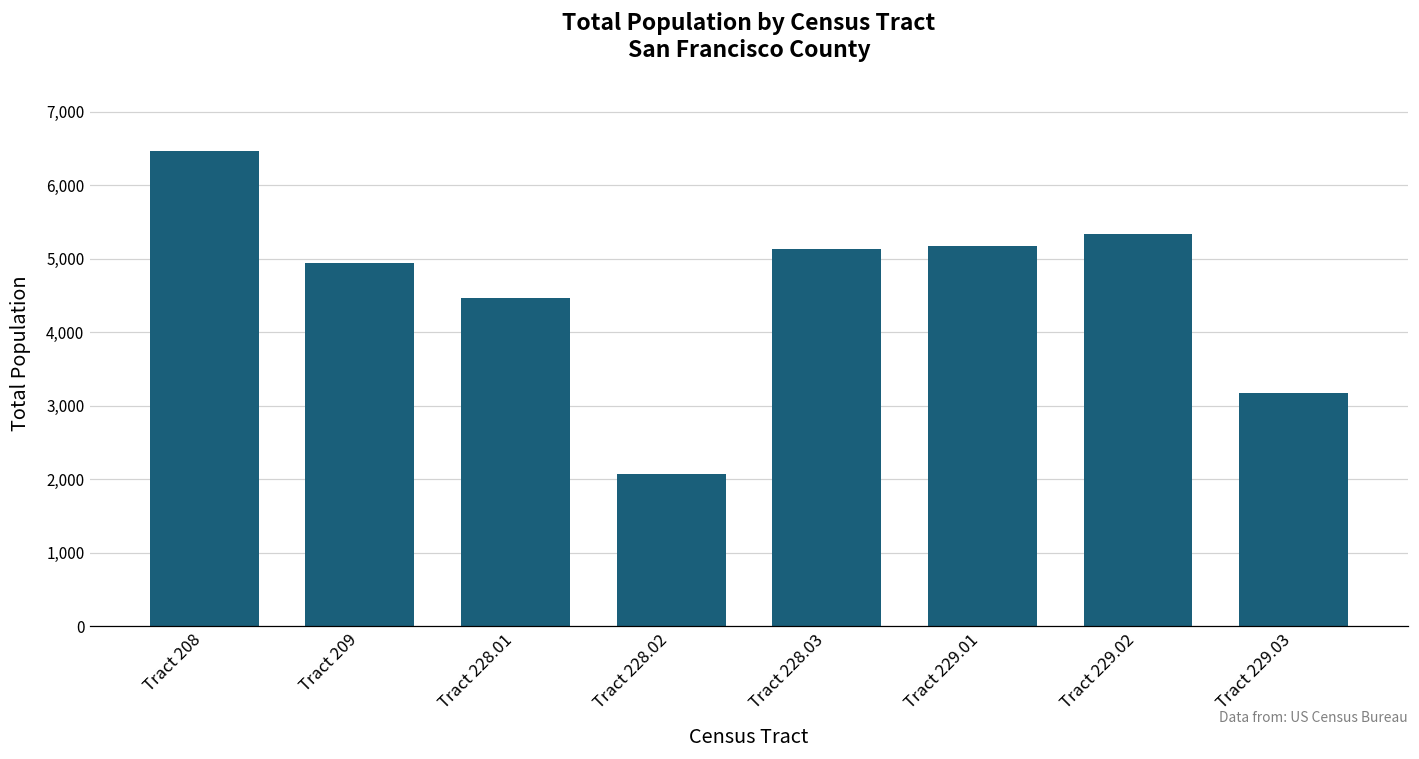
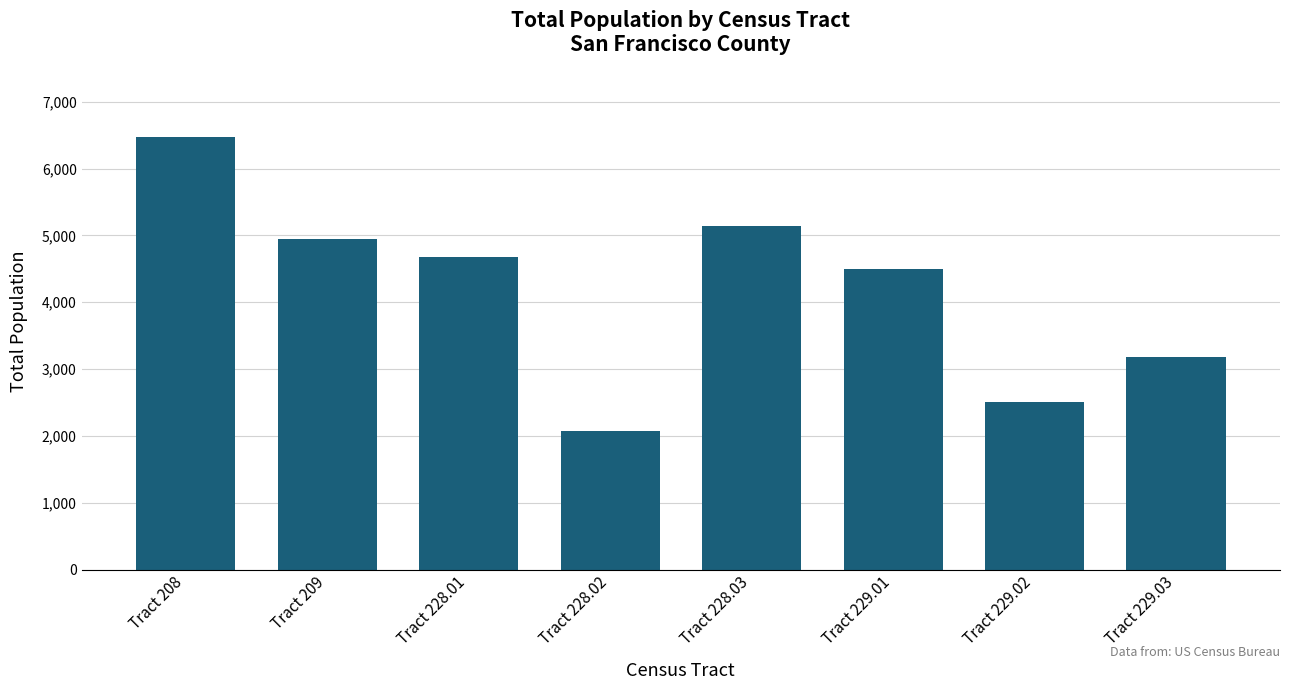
Tract 228.01: 4,500 -> 4,700
Tract 229.01: 5,200 -> 4,500
Tract 229.02: 5,300 -> 2,500
